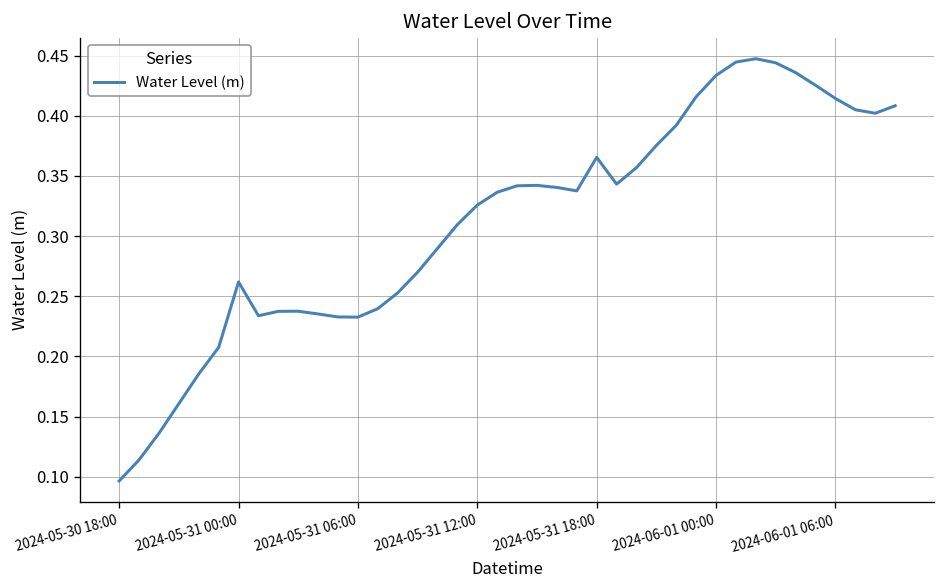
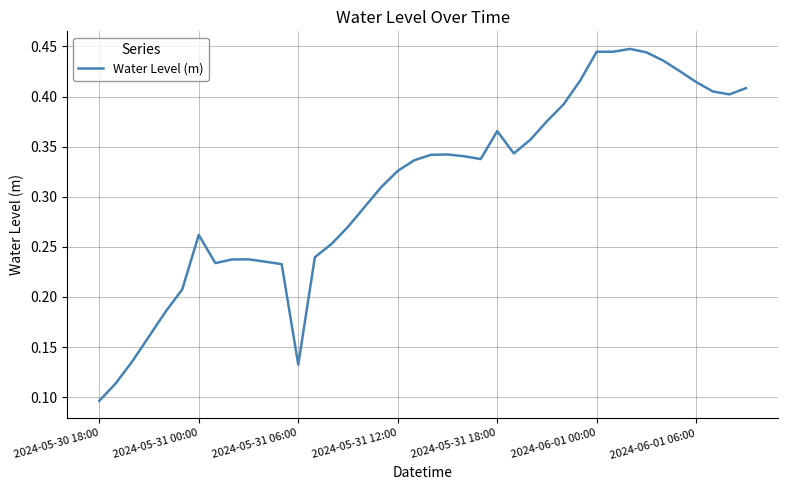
2024-05-31 06:00: 0.233 -> 0.132
2024-06-01 00:00: 0.434 -> 0.445
